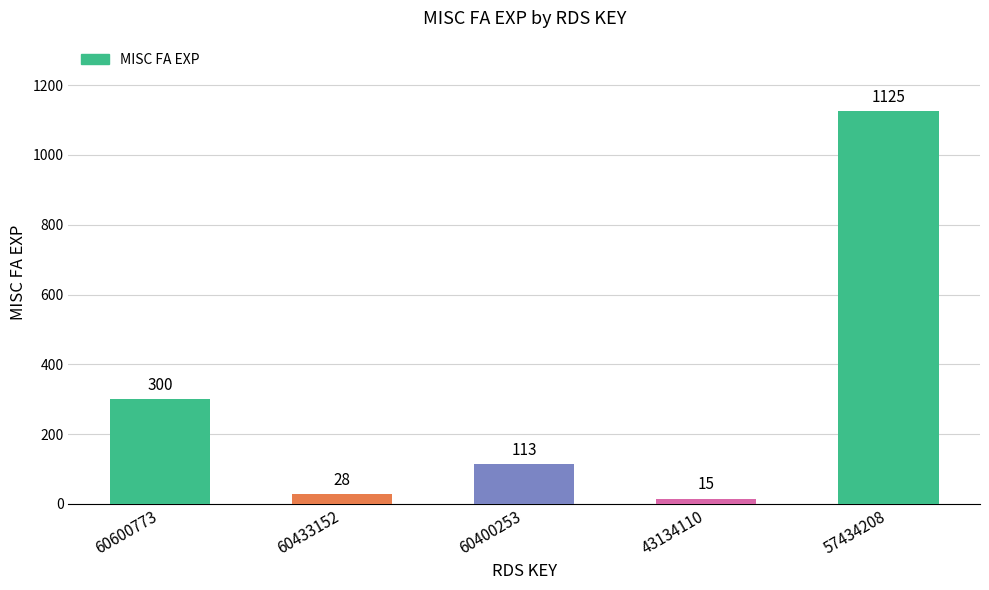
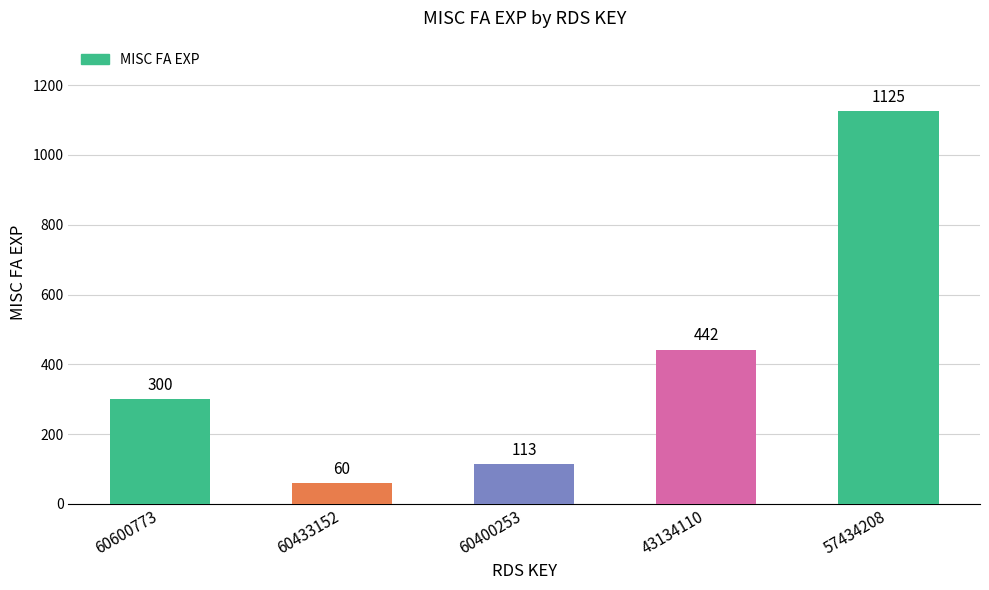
60433152: 28 -> 60
43134110: 15 -> 442
